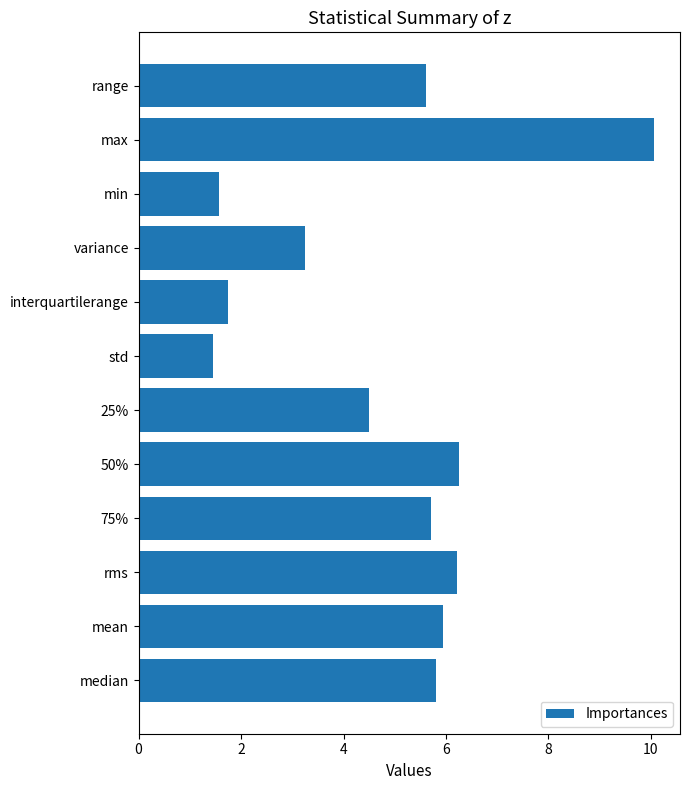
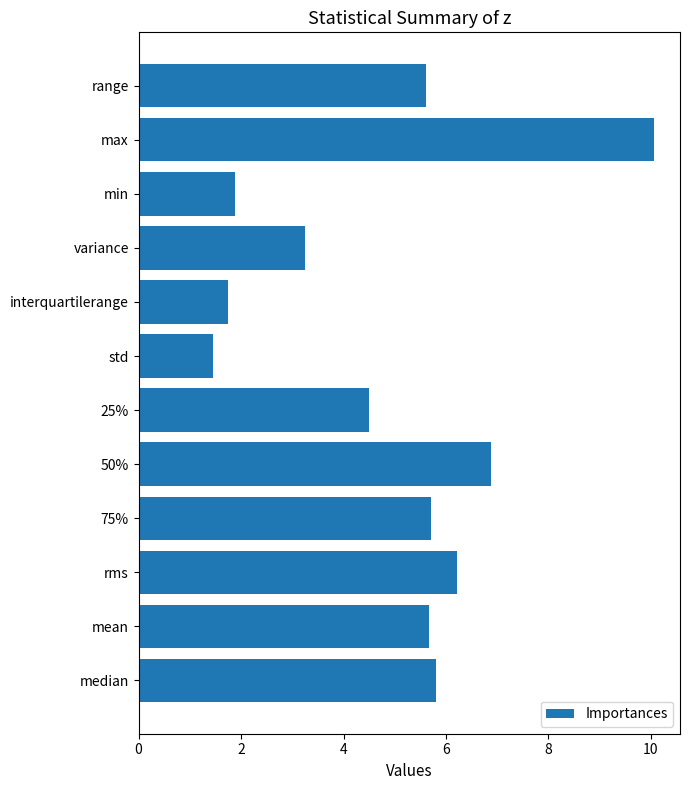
min: 1.6 -> 1.9
50%: 6.2 -> 6.9
mean: 5.9 -> 5.7
